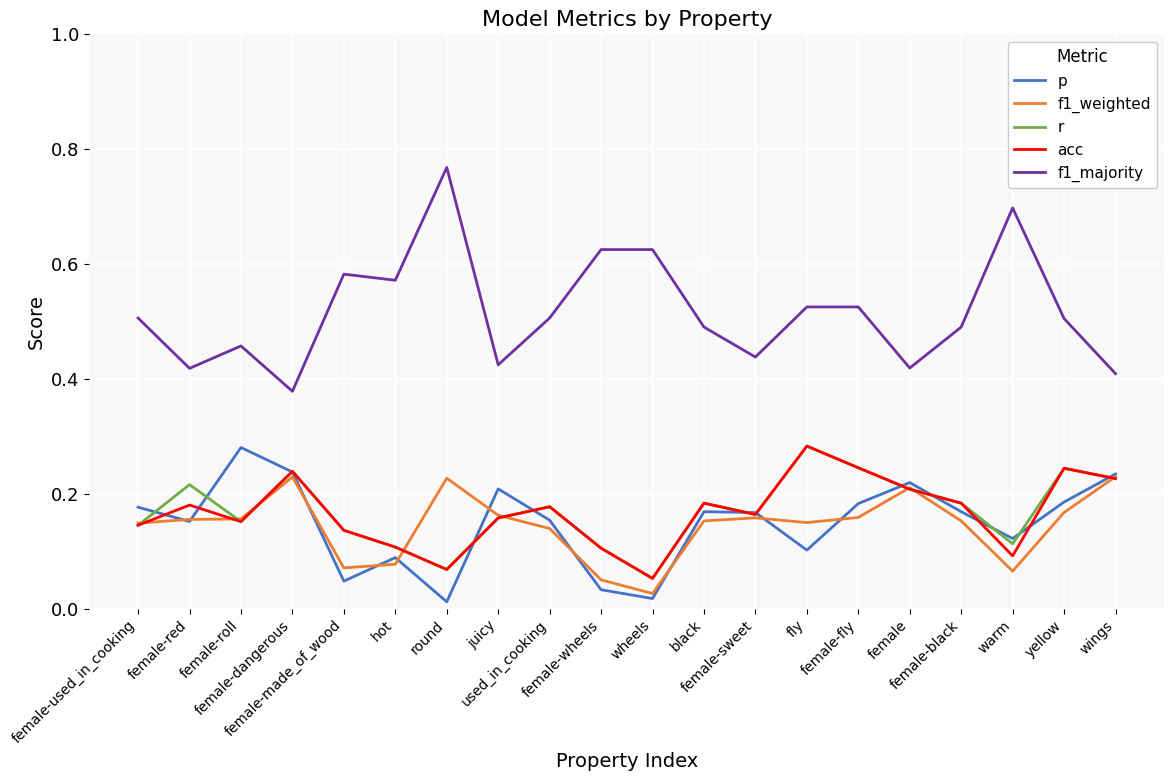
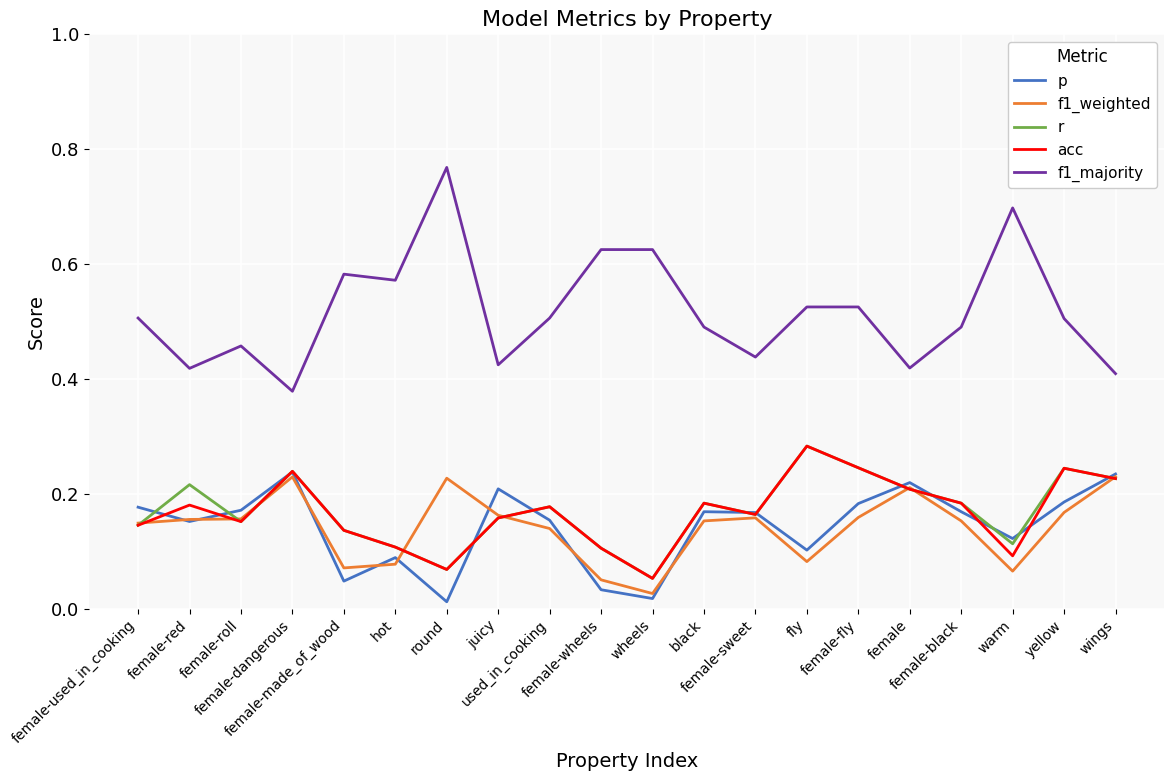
p, female-roll: 0.28 -> 0.17
f1_weighted, fly: 0.15 -> 0.08
